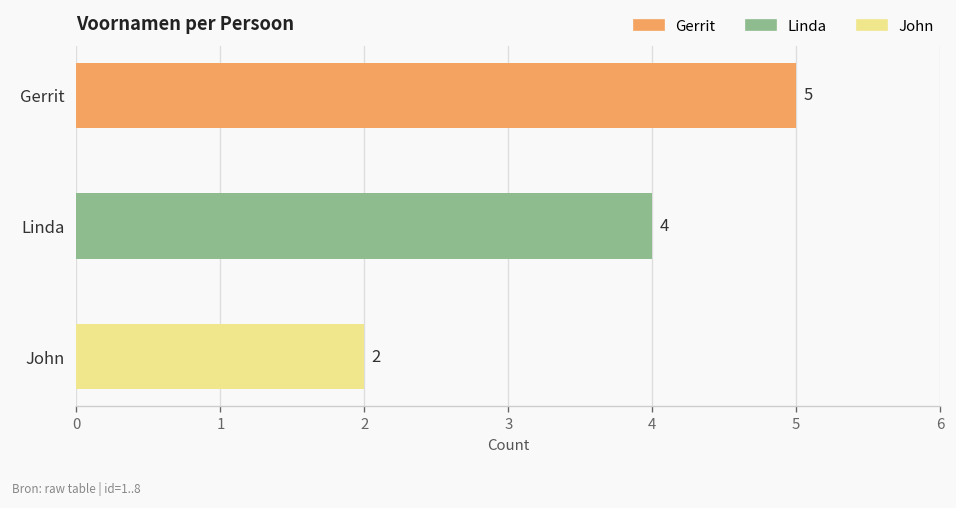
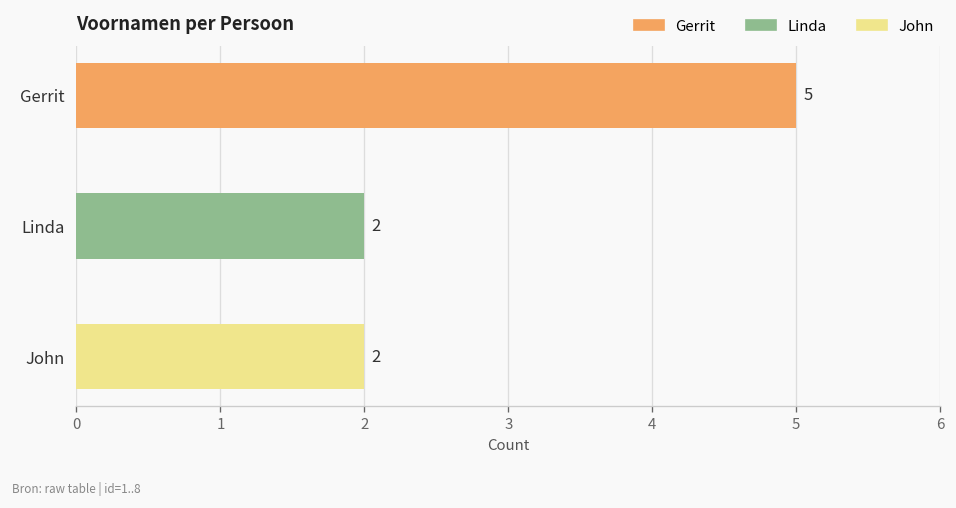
Linda: 4 -> 2
